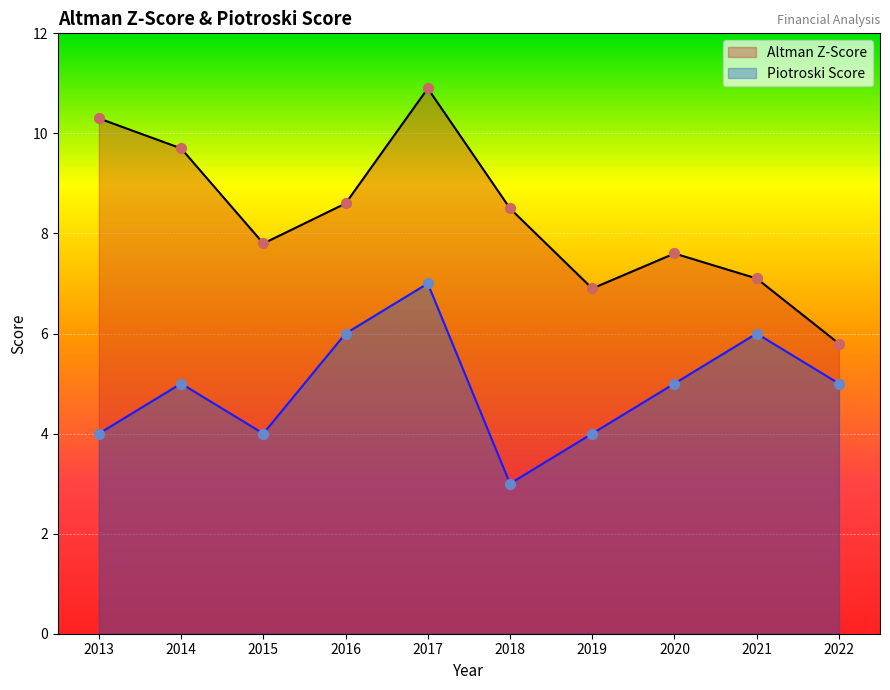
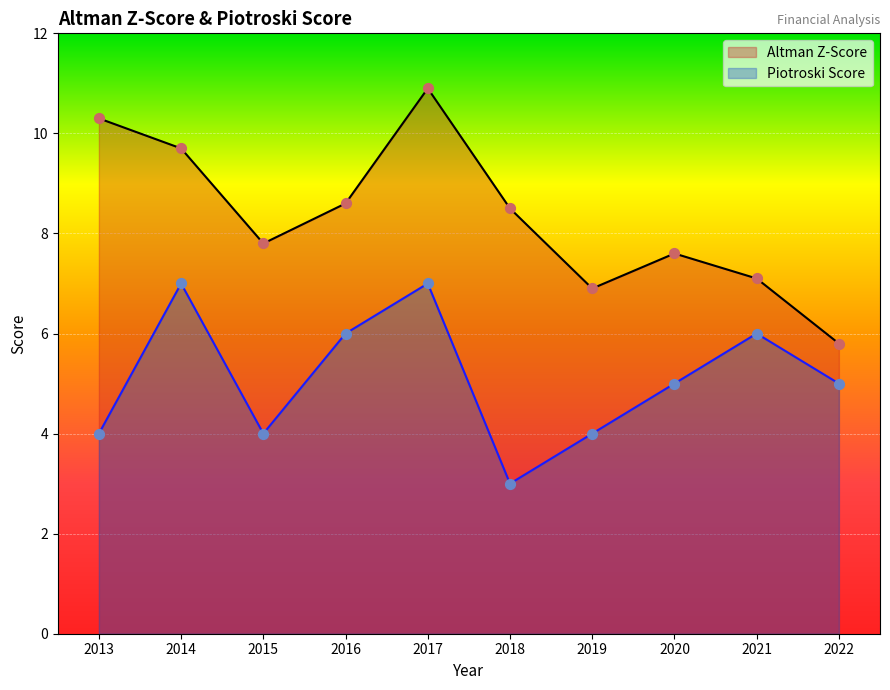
Piotroski Score, 2014: 5 -> 7
